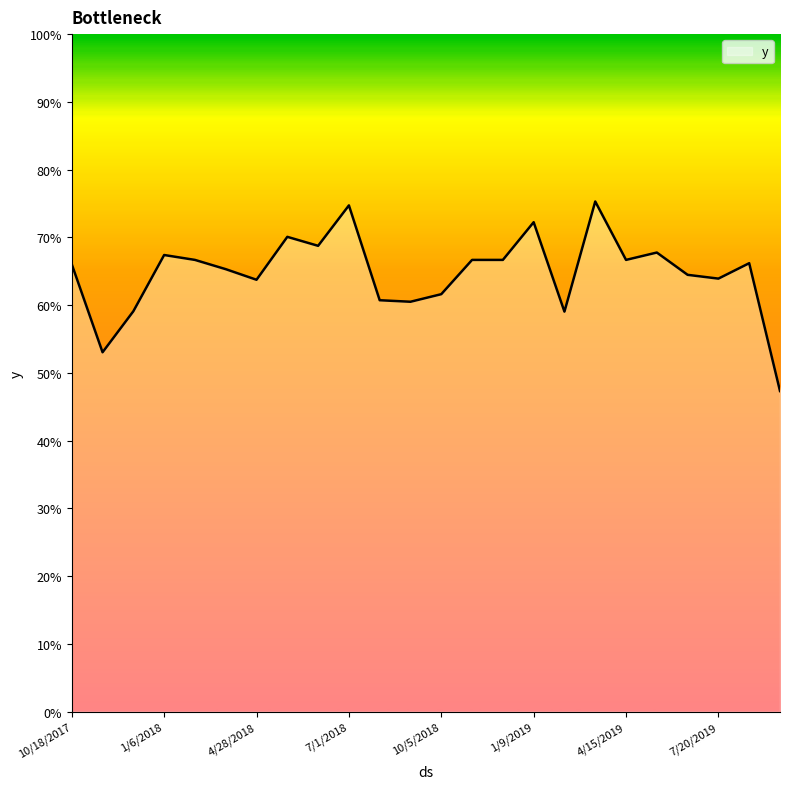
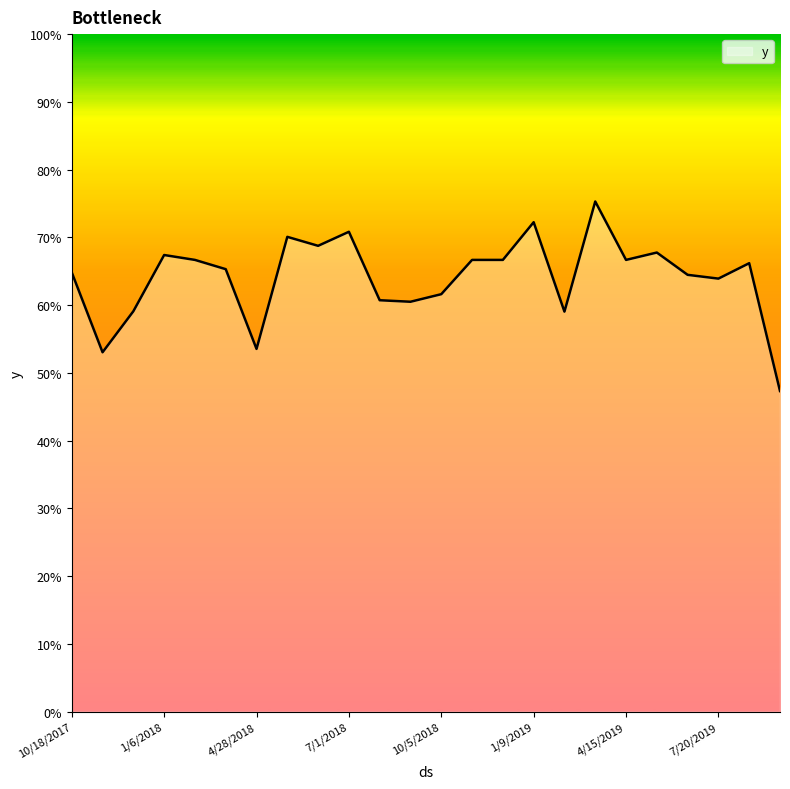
10/18/2017: 66% -> 65%
4/28/2018: 64% -> 54%
7/1/2018: 75% -> 71%
